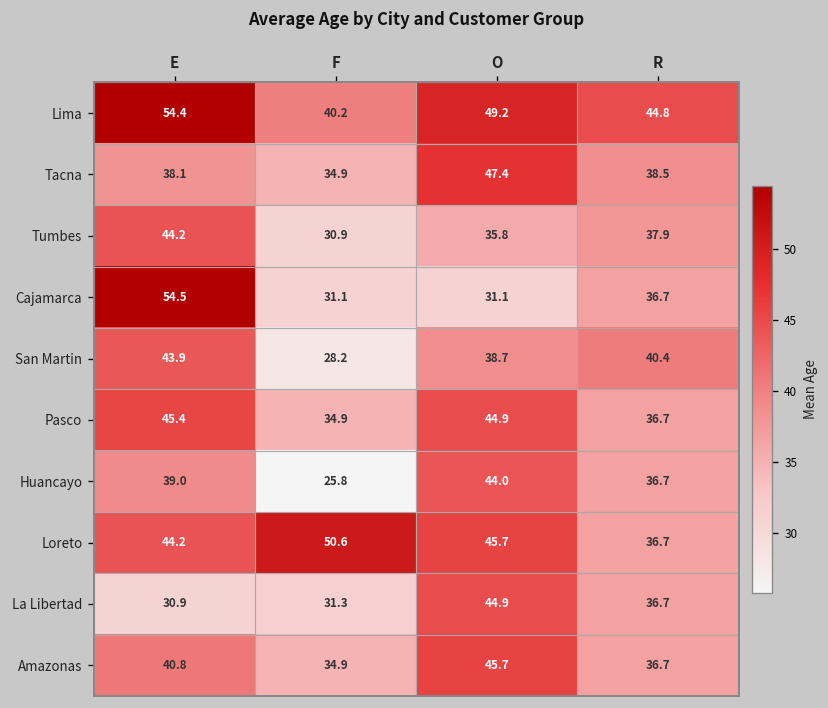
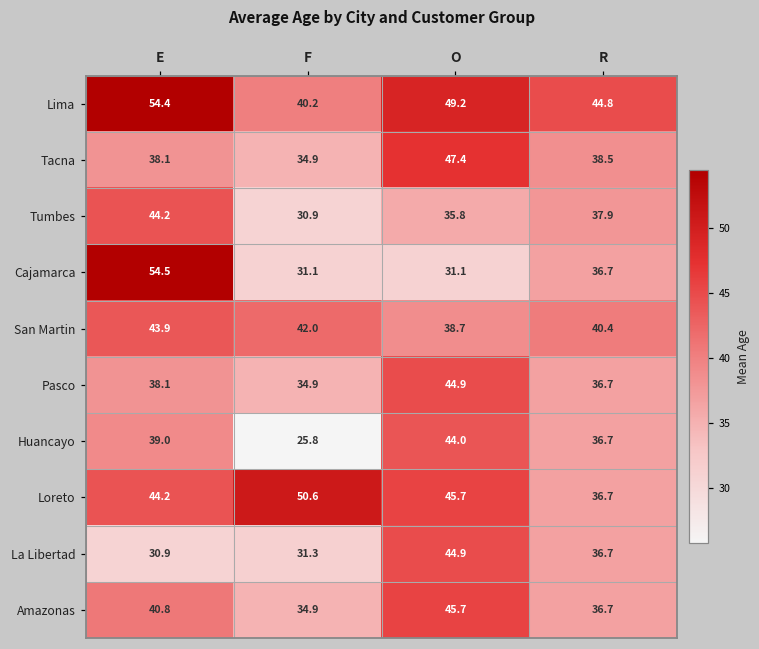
San Martin, F: 28.2 -> 42.0
Pasco, E: 45.4 -> 38.1
